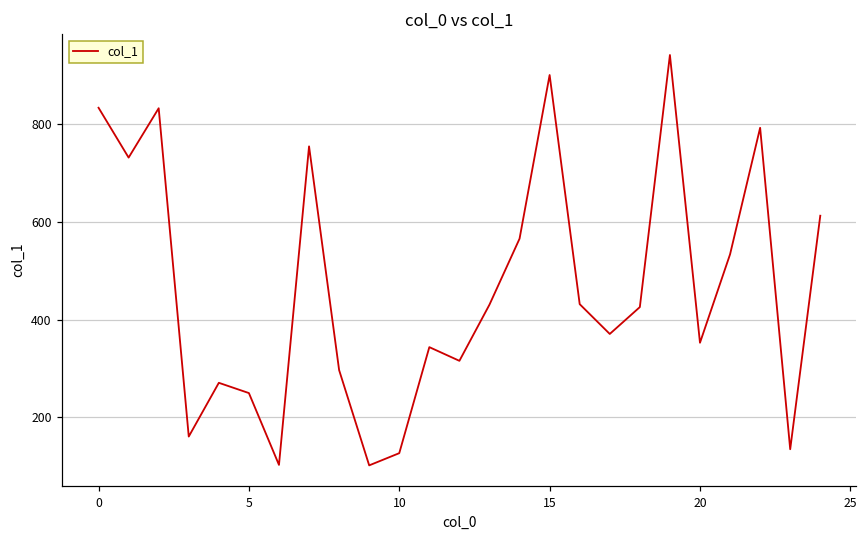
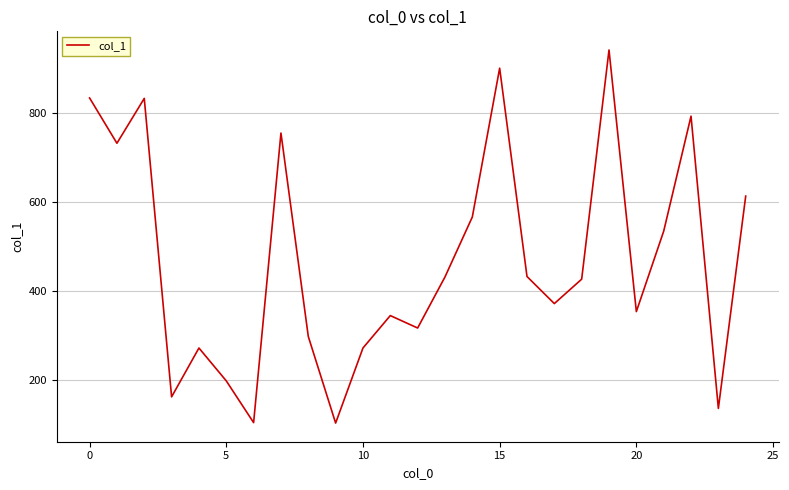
5: 250 -> 200
10: 130 -> 270
